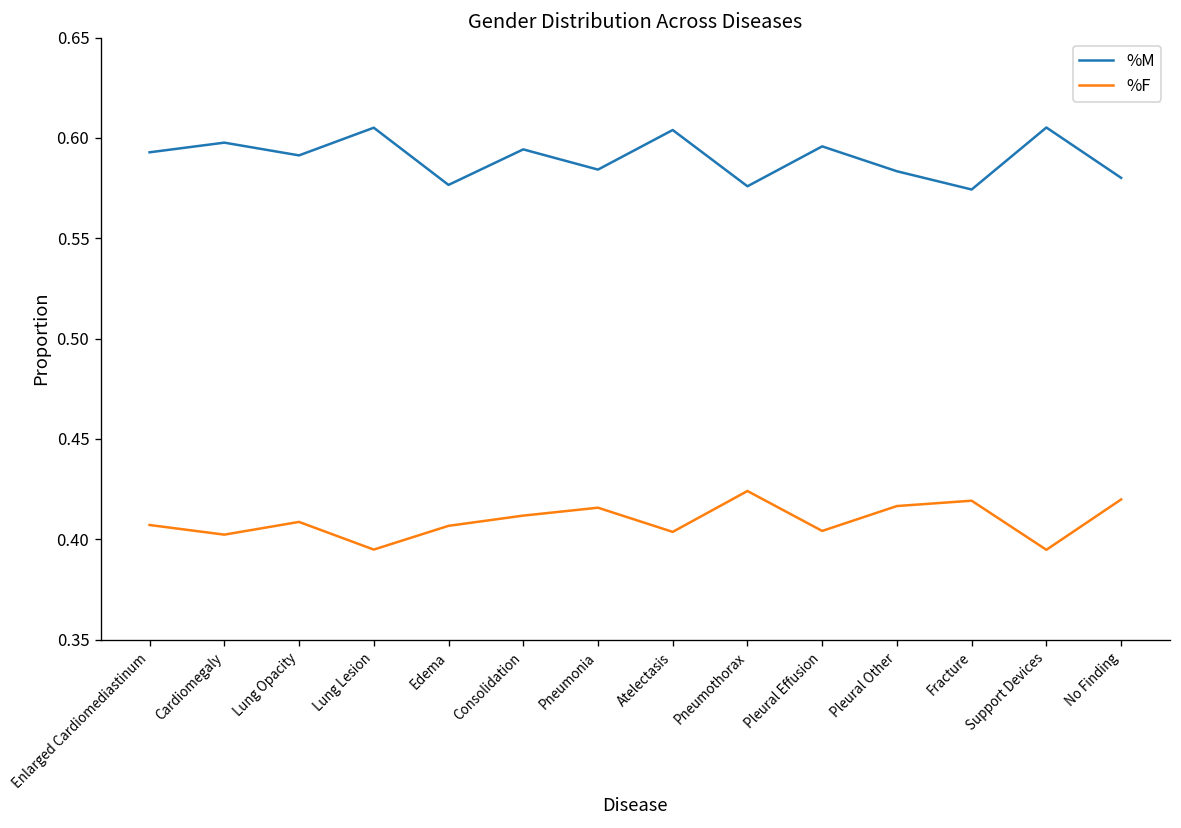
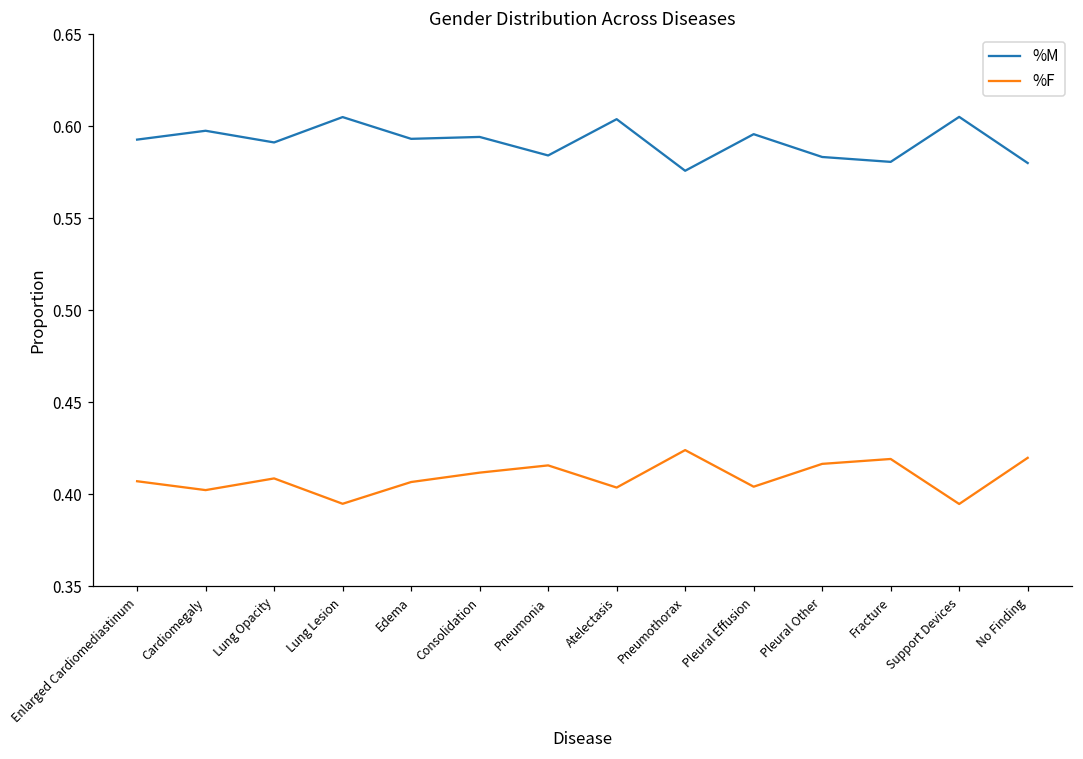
%M, Edema: 0.577 -> 0.593
%M, Fracture: 0.574 -> 0.581
